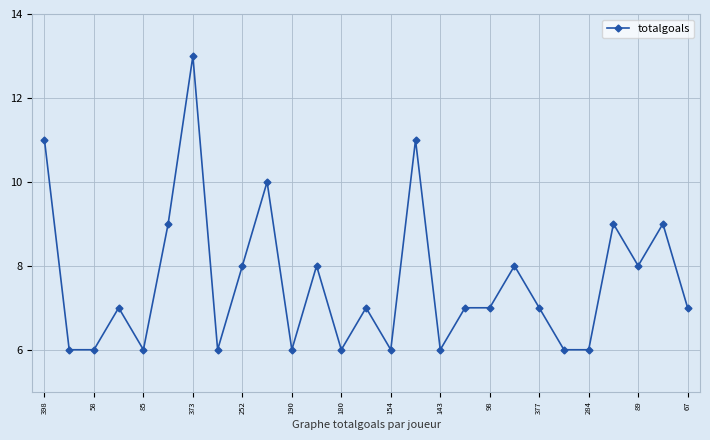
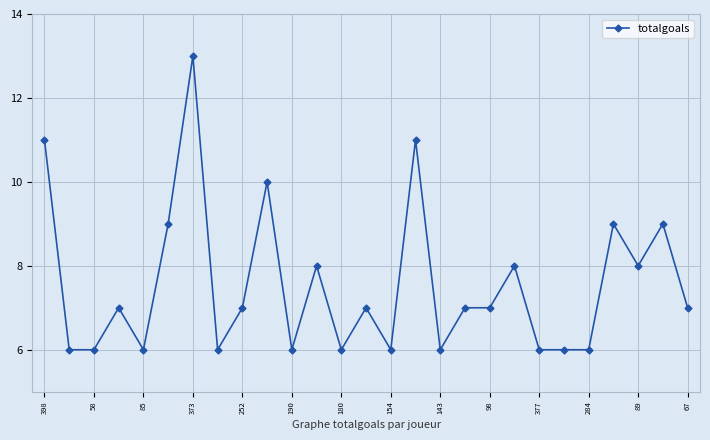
252: 8 -> 7
377: 7 -> 6
